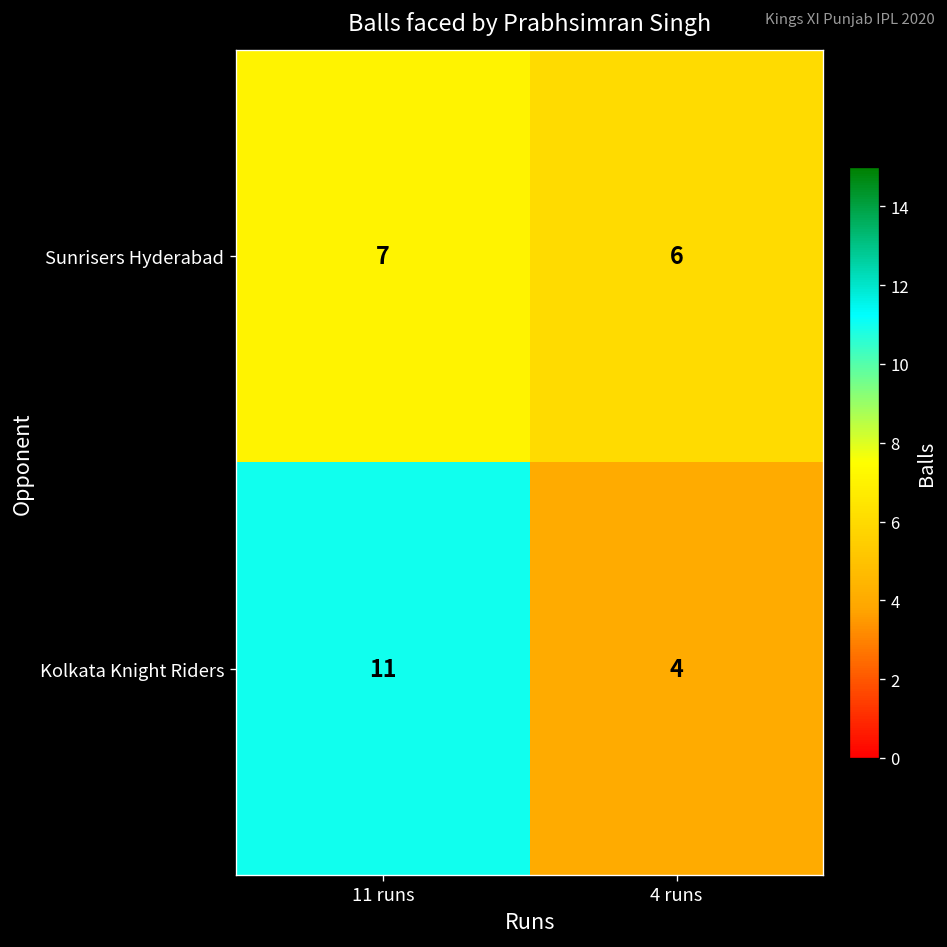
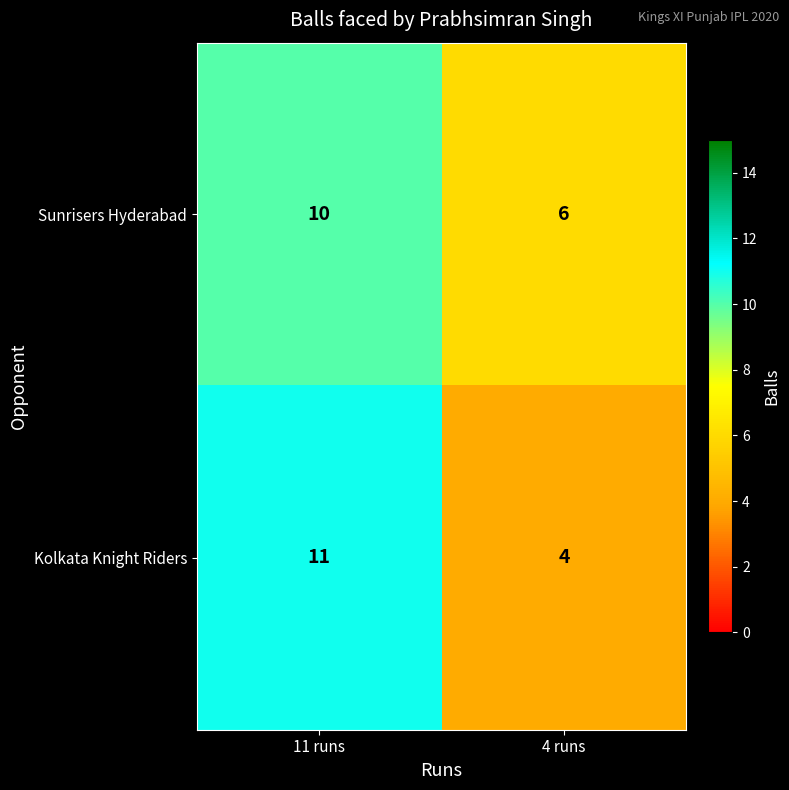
Sunrisers Hyderabad, 11 runs: 7 -> 10
